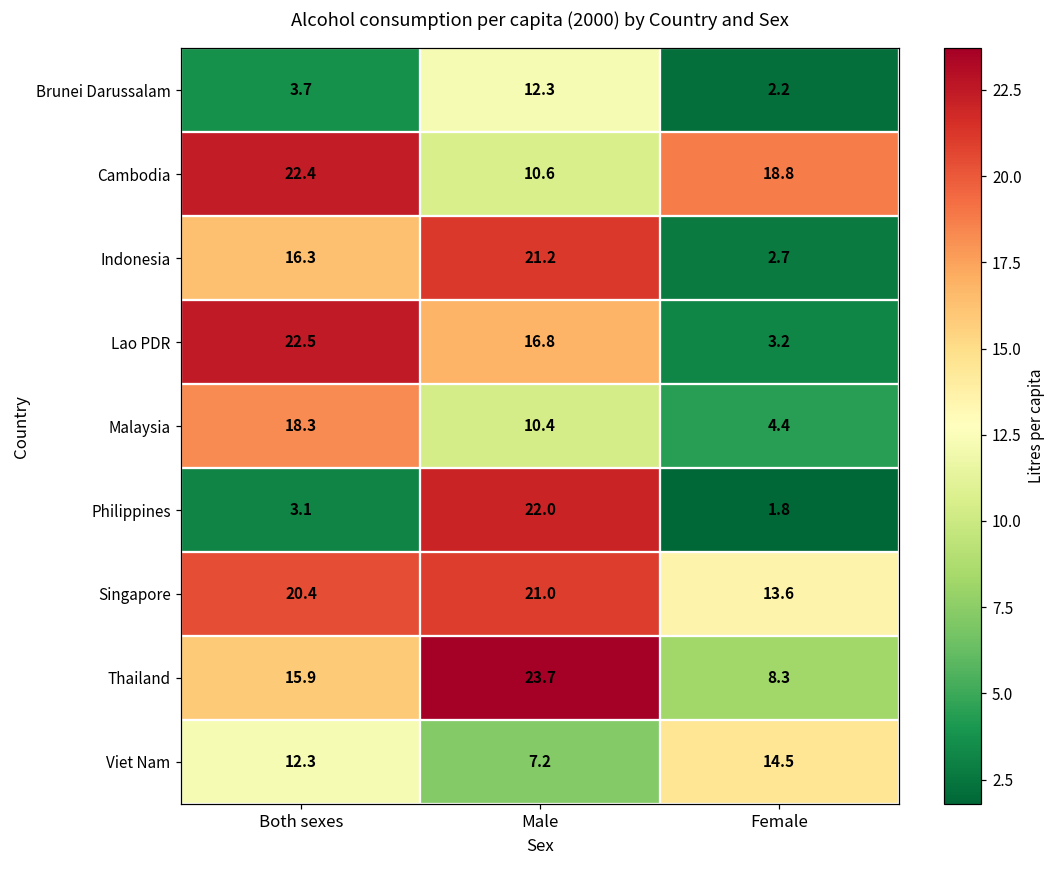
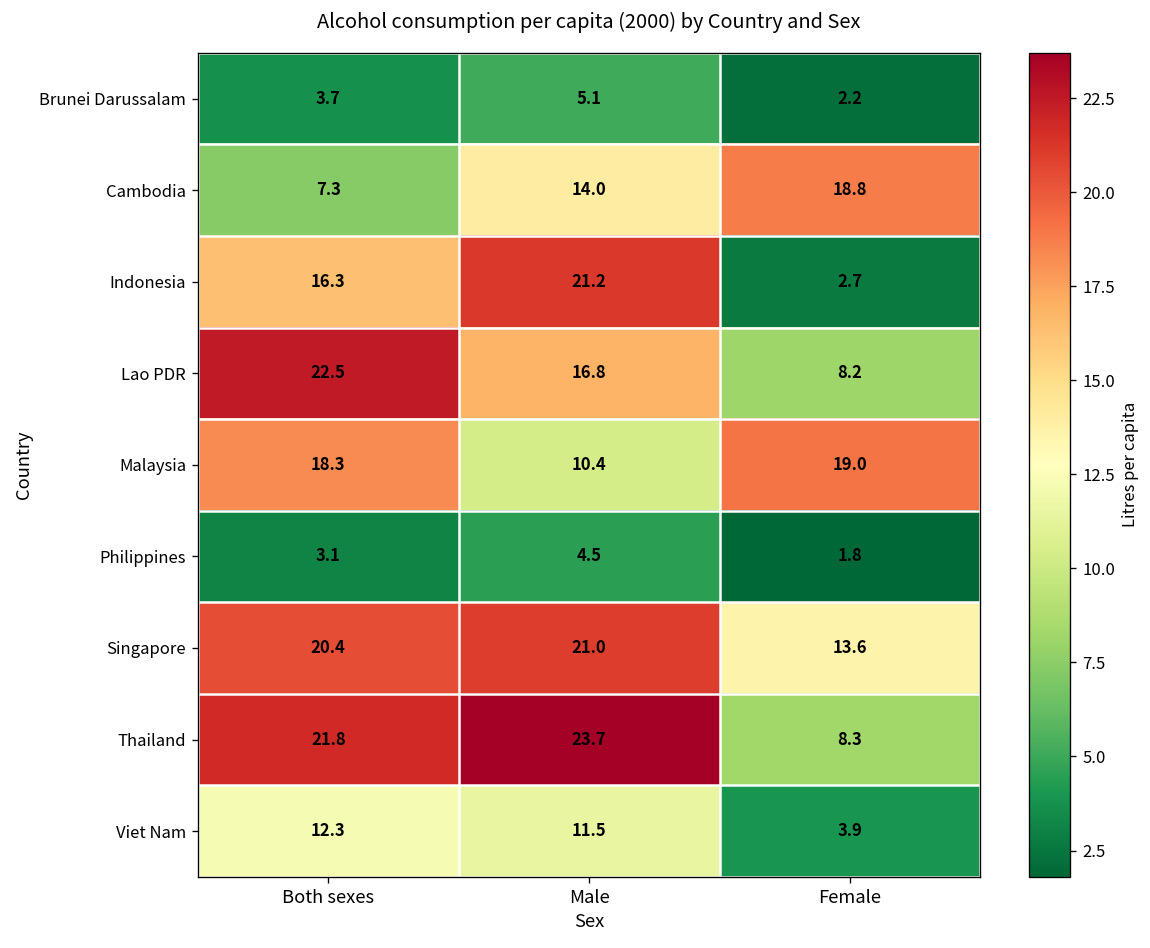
Brunei Darussalam, Male: 12.3 -> 5.1
Cambodia, Both sexes: 22.4 -> 7.3
Cambodia, Male: 10.6 -> 14.0
Lao PDR, Female: 3.2 -> 8.2
Malaysia, Female: 4.4 -> 19.0
Philippines, Male: 22.0 -> 4.5
Thailand, Both sexes: 15.9 -> 21.8
Viet Nam, Male: 7.2 -> 11.5
Viet Nam, Female: 14.5 -> 3.9
